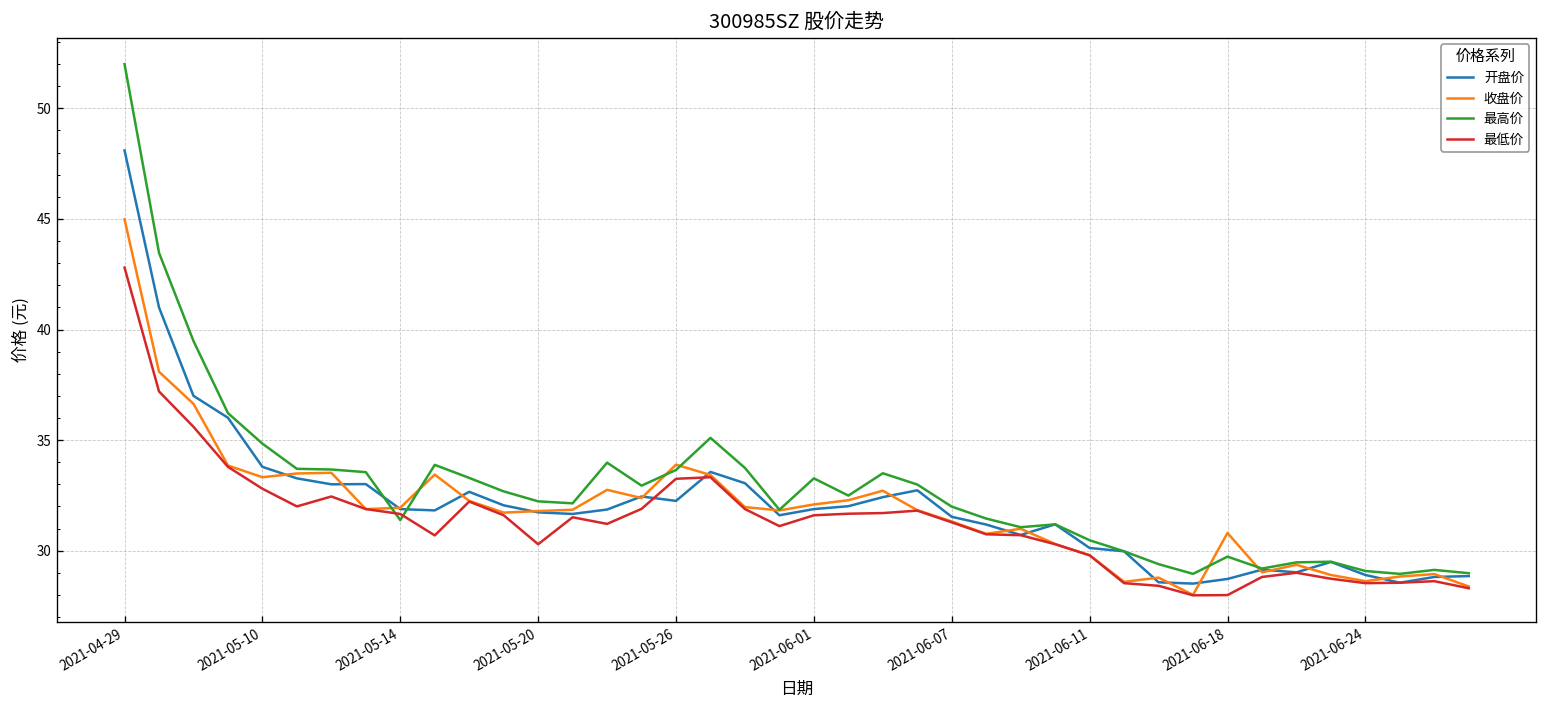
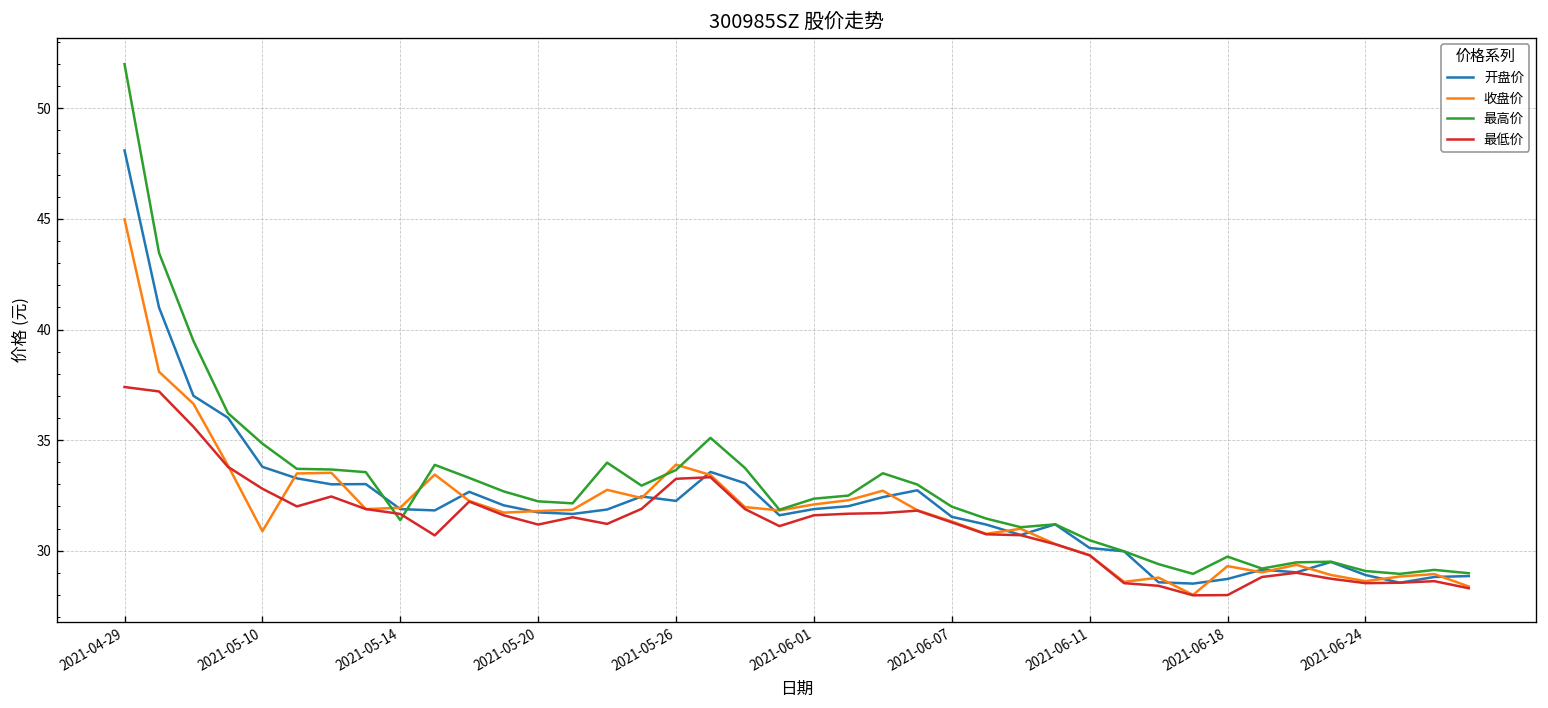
最低价, 2021-04-29: 42.8 -> 37.4
收盘价, 2021-05-10: 33.3 -> 30.9
最低价, 2021-05-20: 30.3 -> 31.2
最高价, 2021-06-01: 33.3 -> 32.4
收盘价, 2021-06-18: 30.8 -> 29.3
